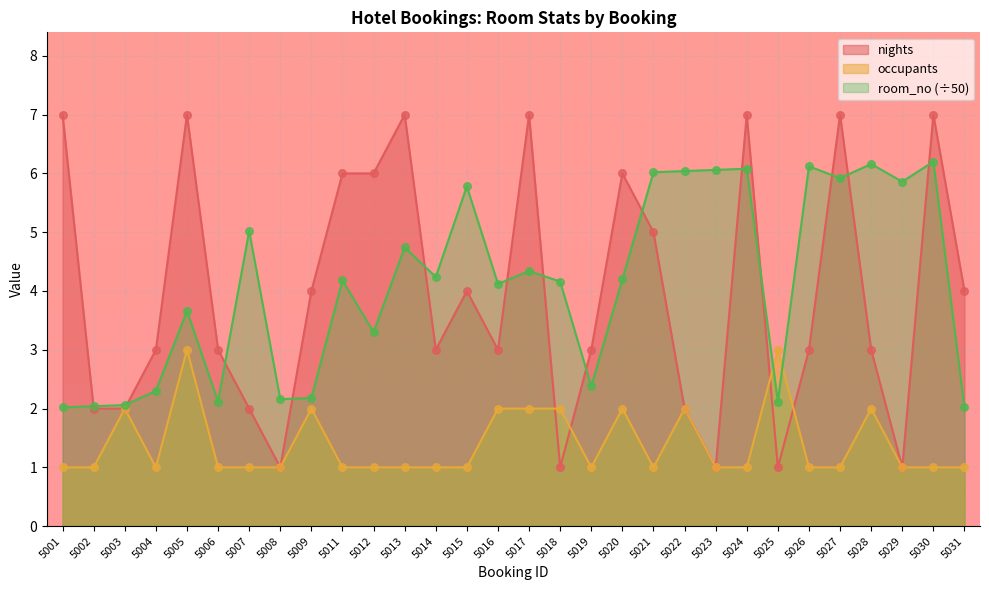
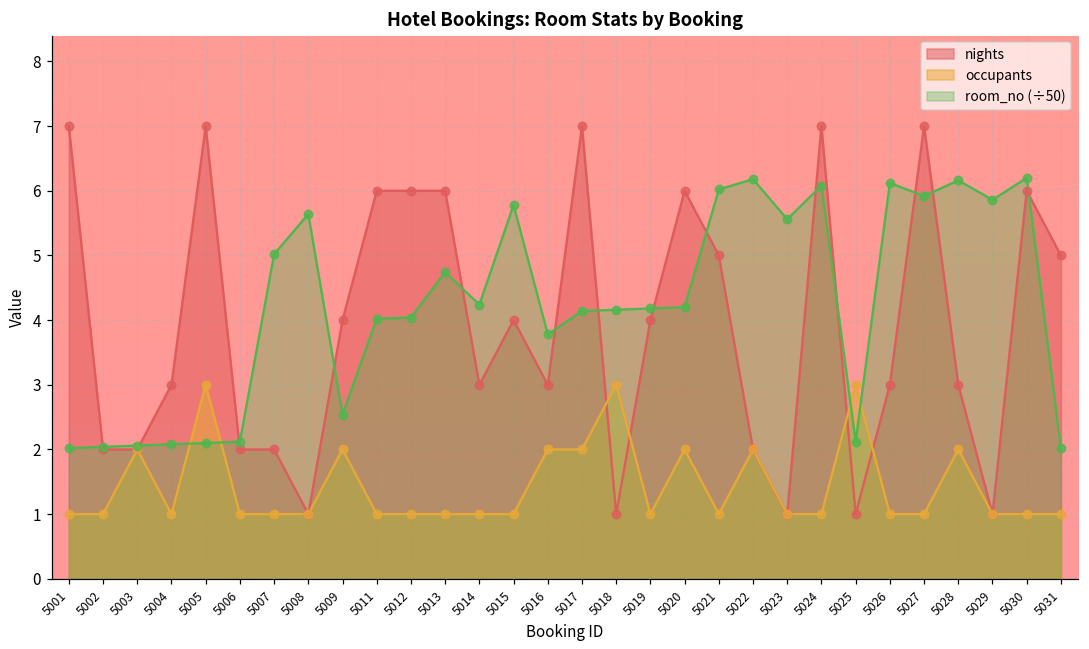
room_no (÷50), 5004: 2.3 -> 2.1
room_no (÷50), 5005: 3.7 -> 2.1
nights, 5006: 3 -> 2
room_no (÷50), 5008: 2.2 -> 5.6
room_no (÷50), 5009: 2.2 -> 2.5
room_no (÷50), 5011: 4.2 -> 4.0
room_no (÷50), 5012: 3.3 -> 4.0
nights, 5013: 7 -> 6
room_no (÷50), 5016: 4.1 -> 3.8
room_no (÷50), 5017: 4.3 -> 4.1
occupants, 5018: 2 -> 3
nights, 5019: 3 -> 4
room_no (÷50), 5019: 2.4 -> 4.2
room_no (÷50), 5022: 6.0 -> 6.2
room_no (÷50), 5023: 6.1 -> 5.6
nights, 5030: 7 -> 6
nights, 5031: 4 -> 5
